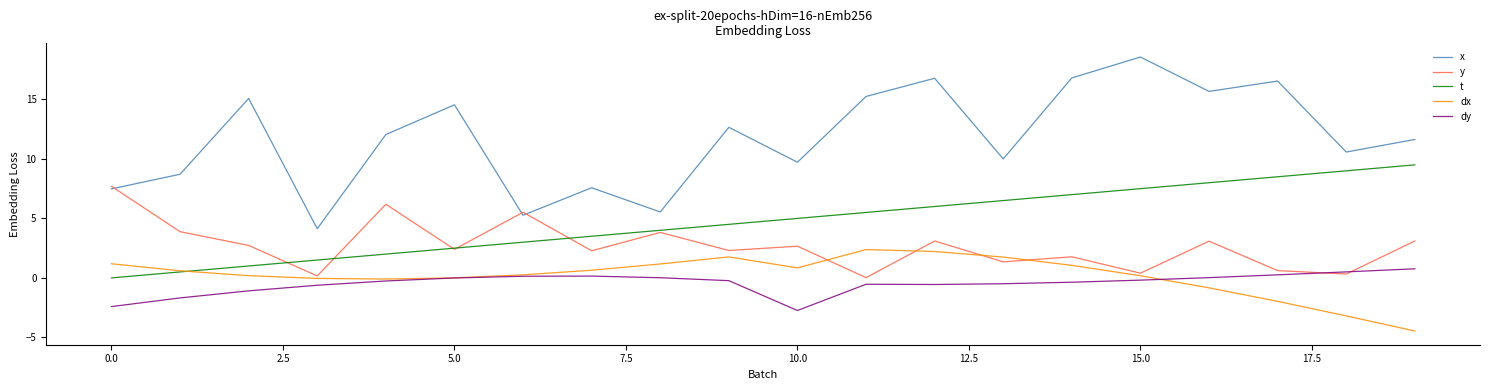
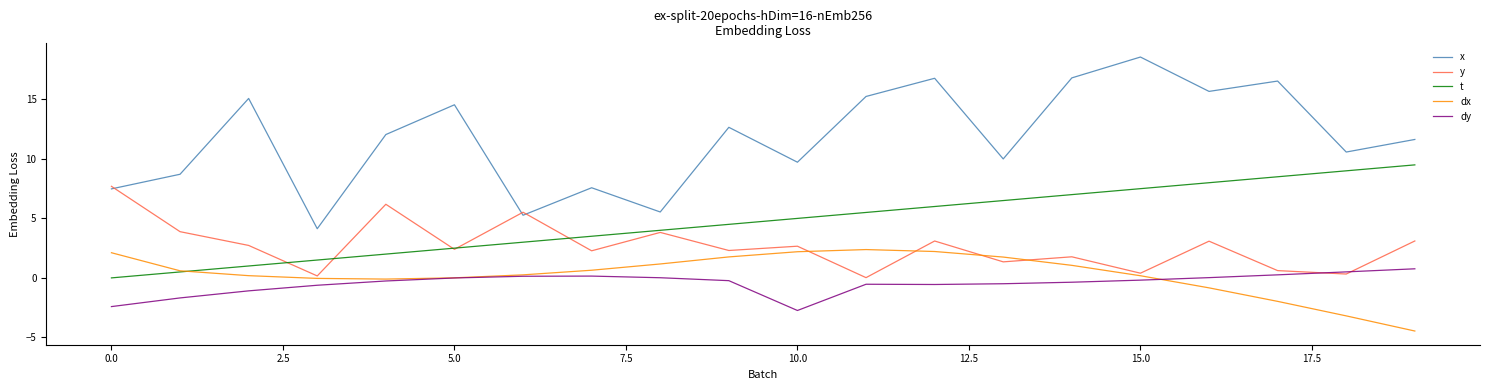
dx, 0.0: 1.2 -> 2.1
dx, 10.0: 0.8 -> 2.2
